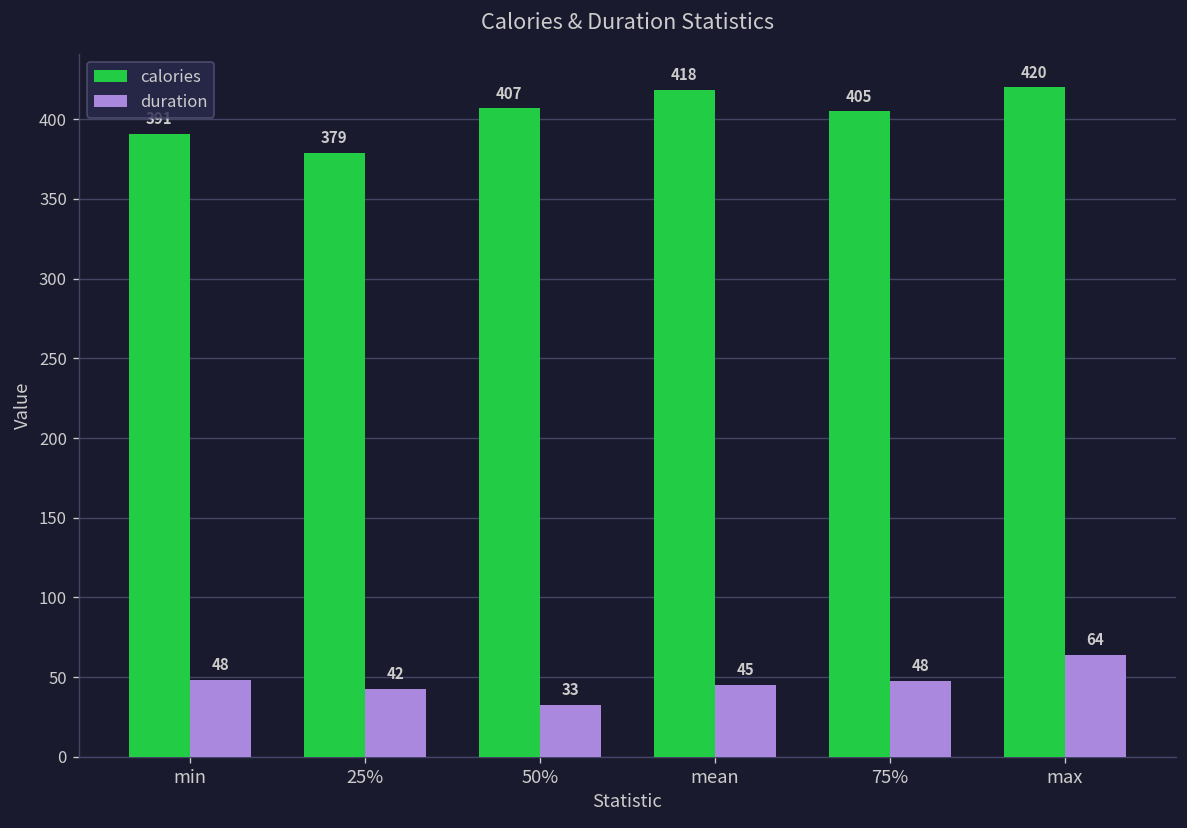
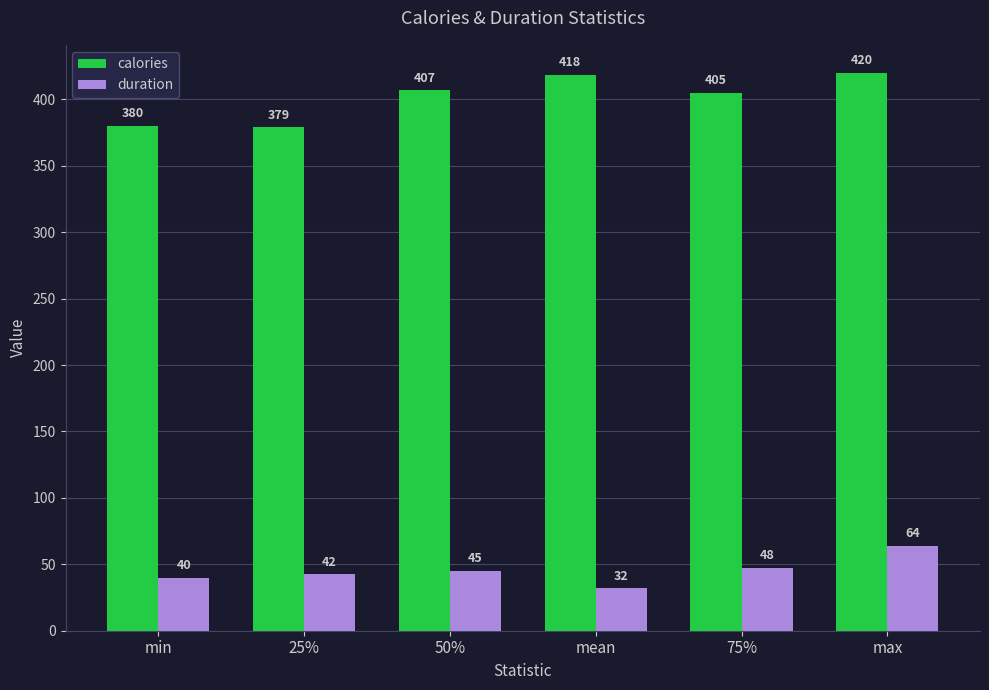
calories, min: 391 -> 380
duration, min: 48 -> 40
duration, 50%: 33 -> 45
duration, mean: 45 -> 32
